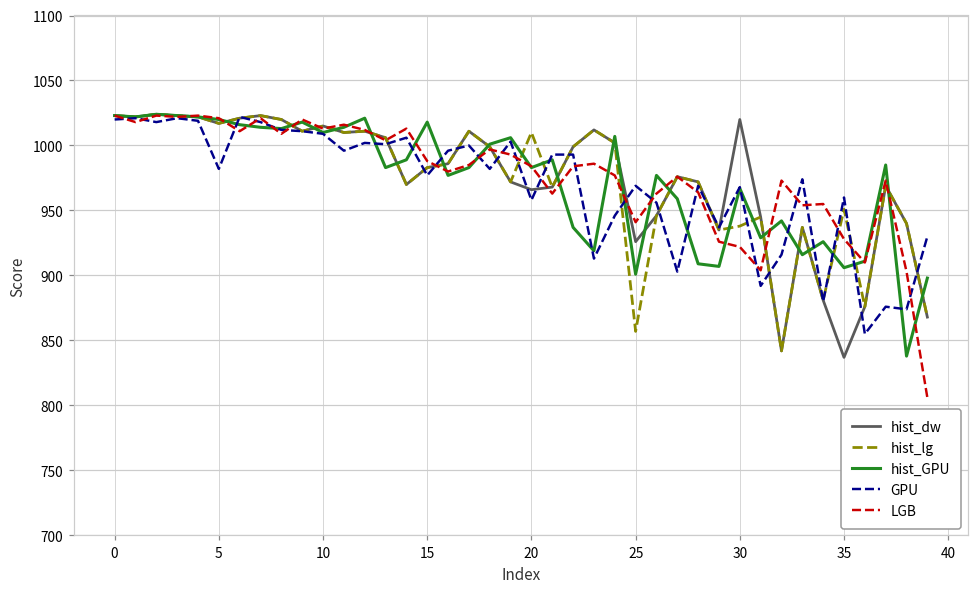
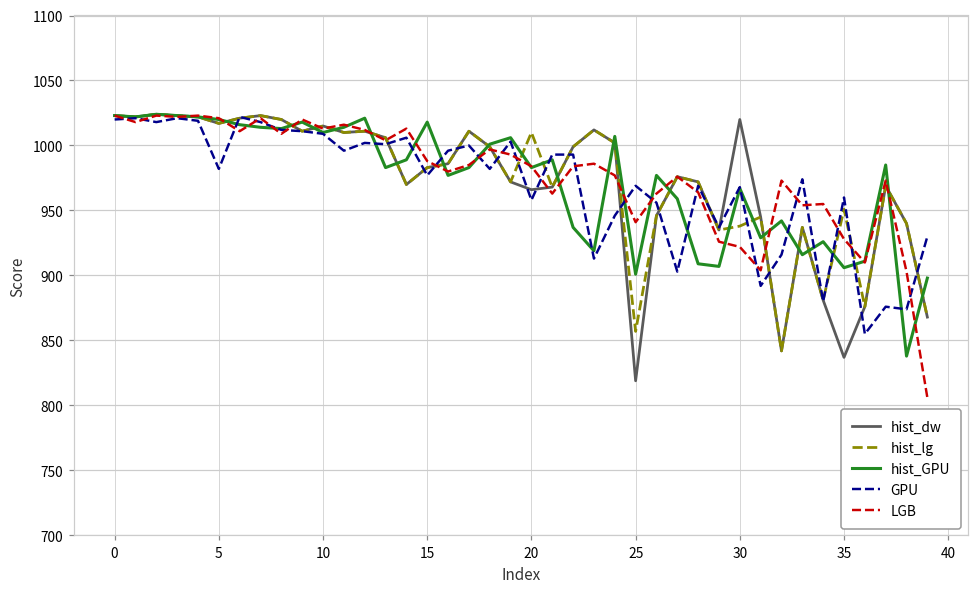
hist_dw, 25: 926 -> 819
